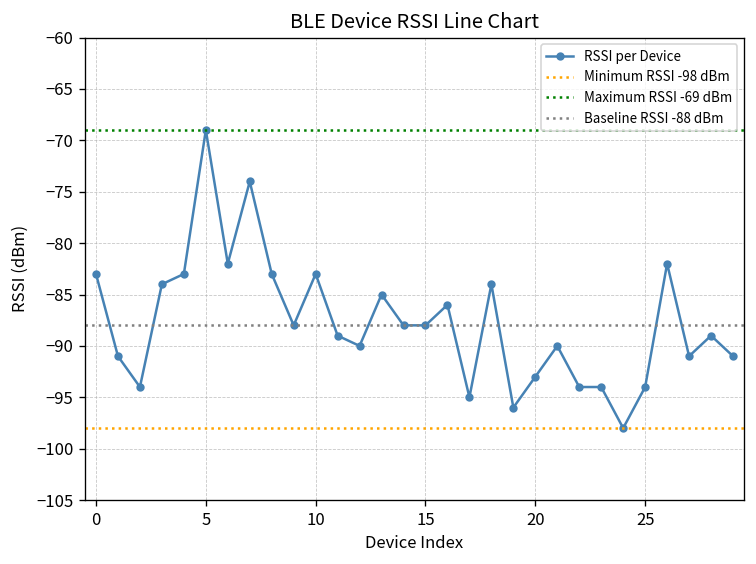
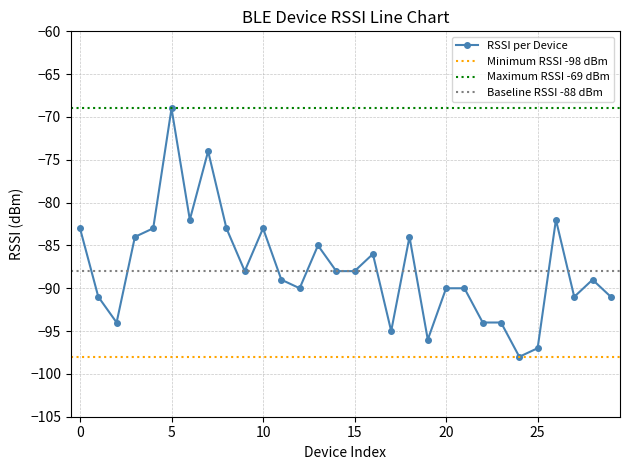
20: -93 -> -90
25: -94 -> -97
